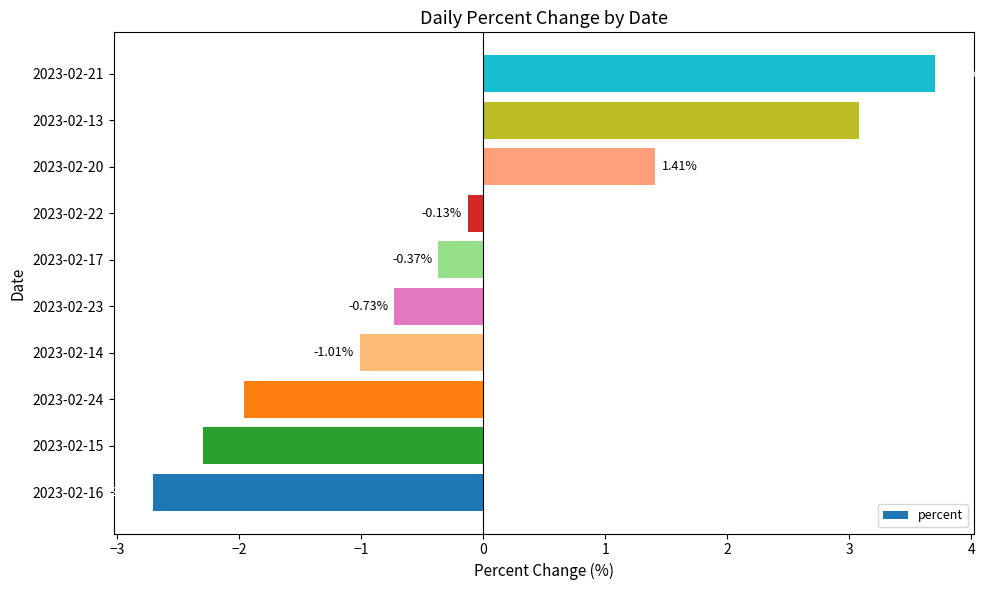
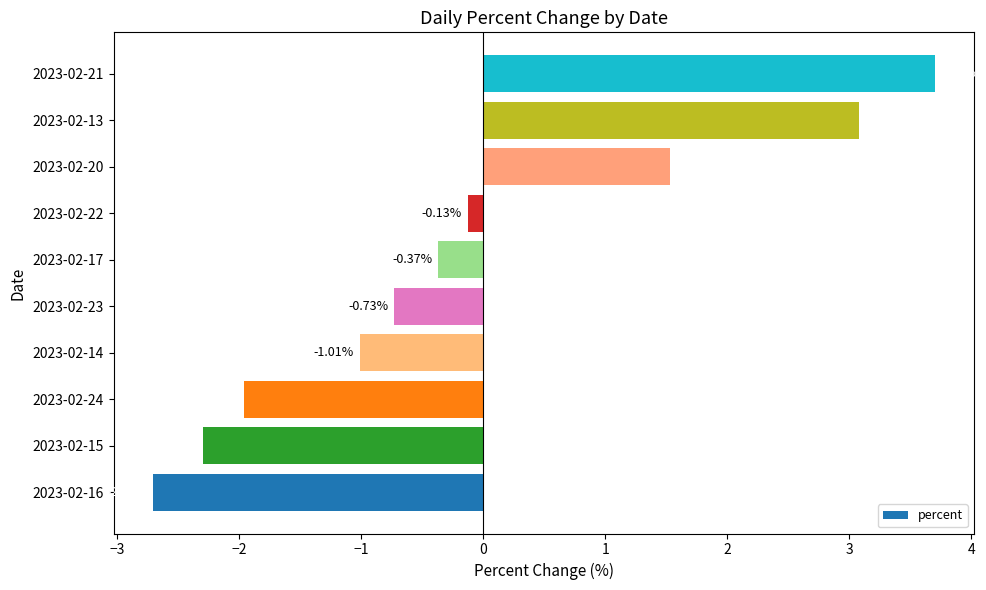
2023-02-20: 1.41 -> 1.53
